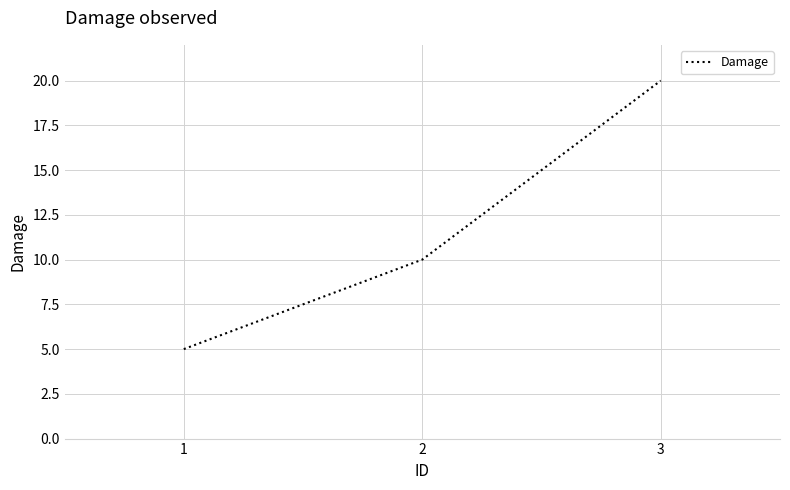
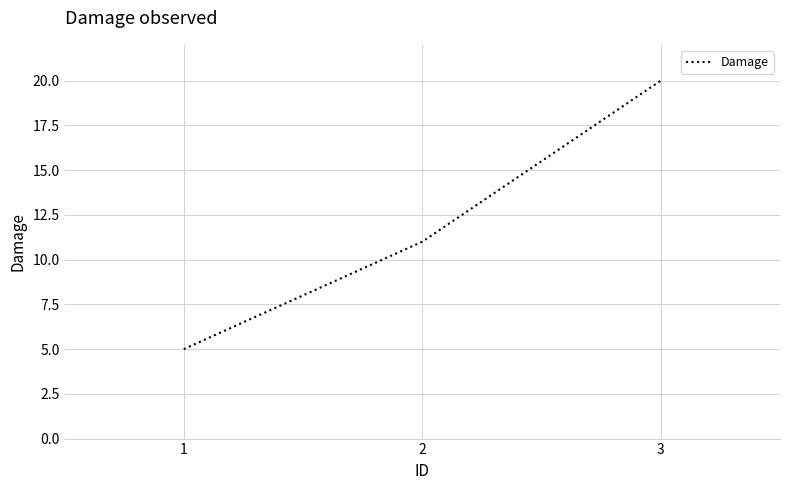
2: 10 -> 11
